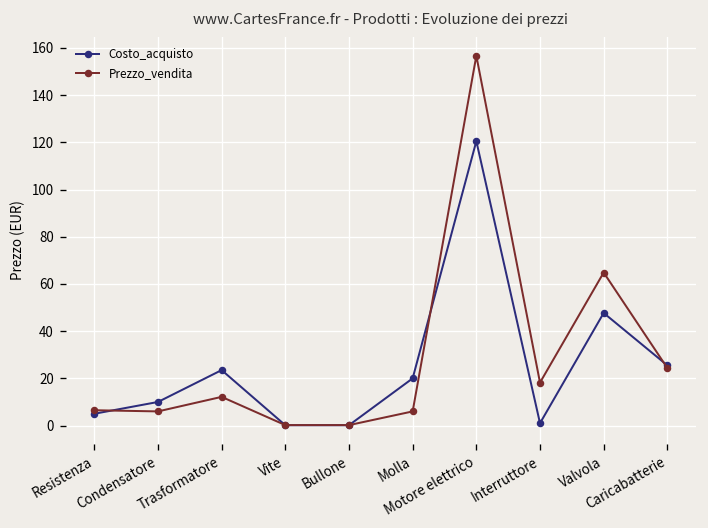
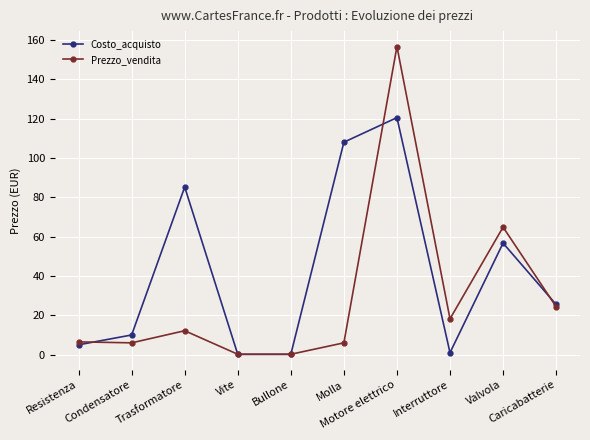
Costo_acquisto, Trasformatore: 24 -> 85
Costo_acquisto, Molla: 20 -> 108
Costo_acquisto, Valvola: 48 -> 57
